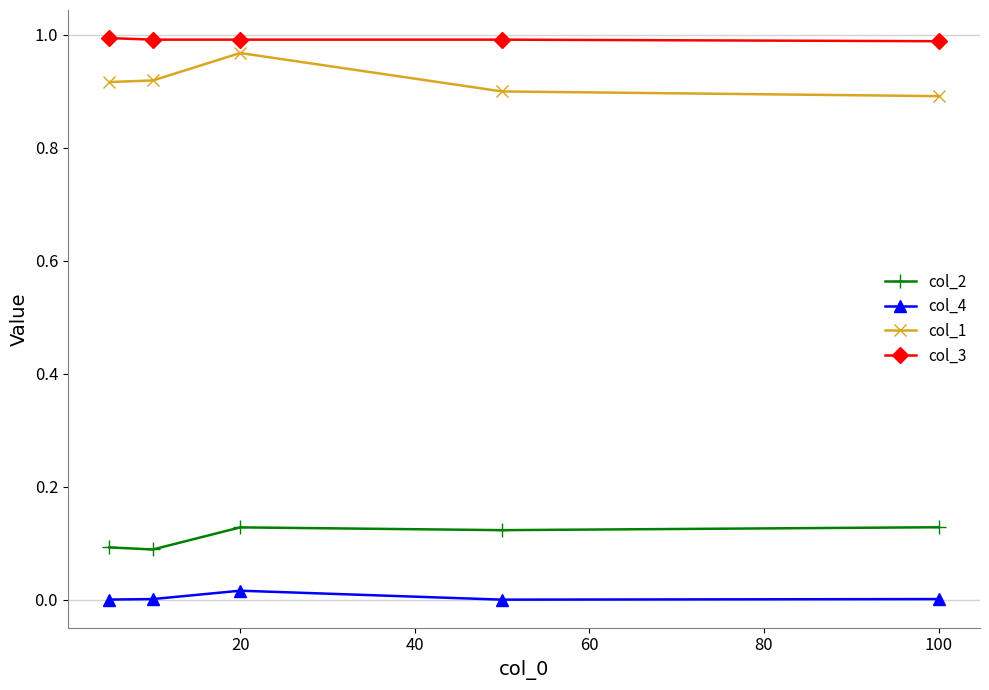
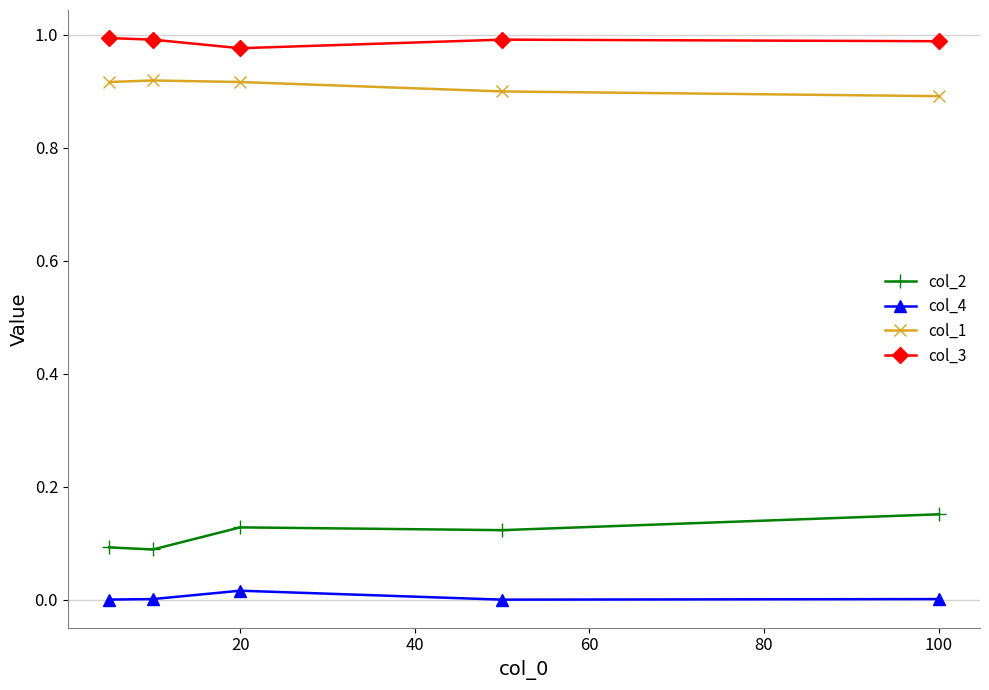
col_1, 20: 0.97 -> 0.92
col_3, 20: 0.99 -> 0.98
col_2, 100: 0.13 -> 0.15
